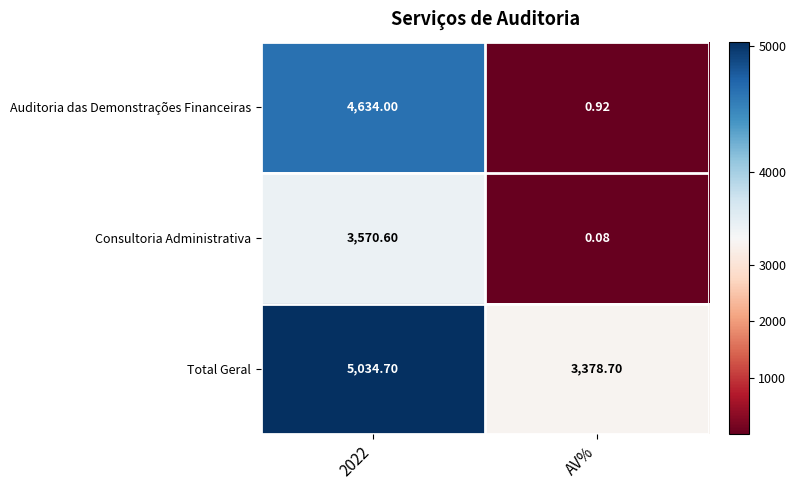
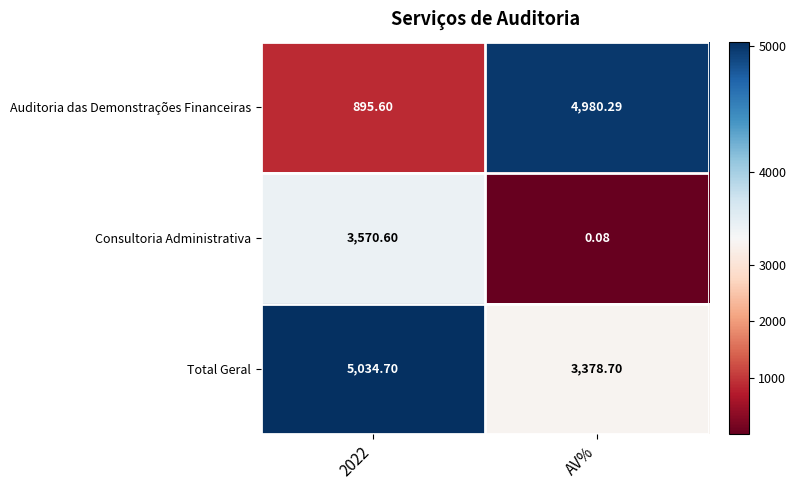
Auditoria das Demonstrações Financeiras, 2022: 4,634.00 -> 895.60
Auditoria das Demonstrações Financeiras, AV%: 0.92 -> 4,980.29
